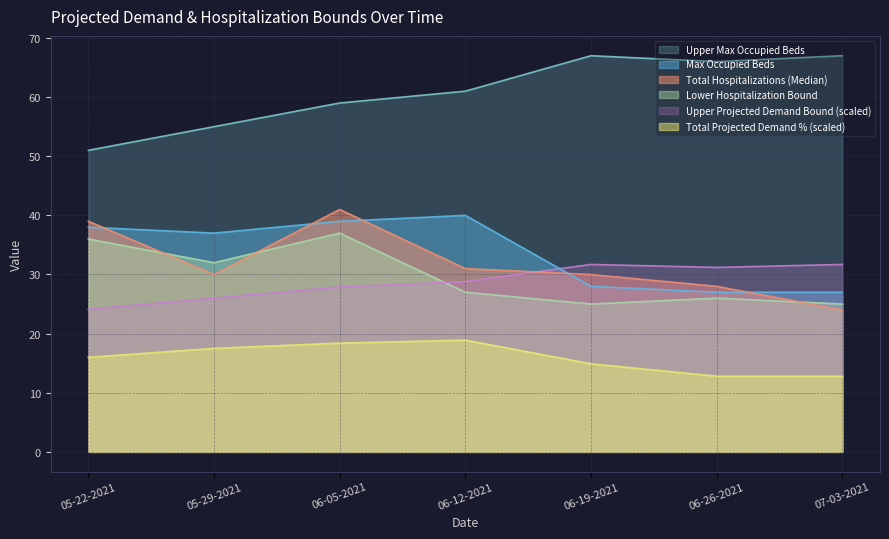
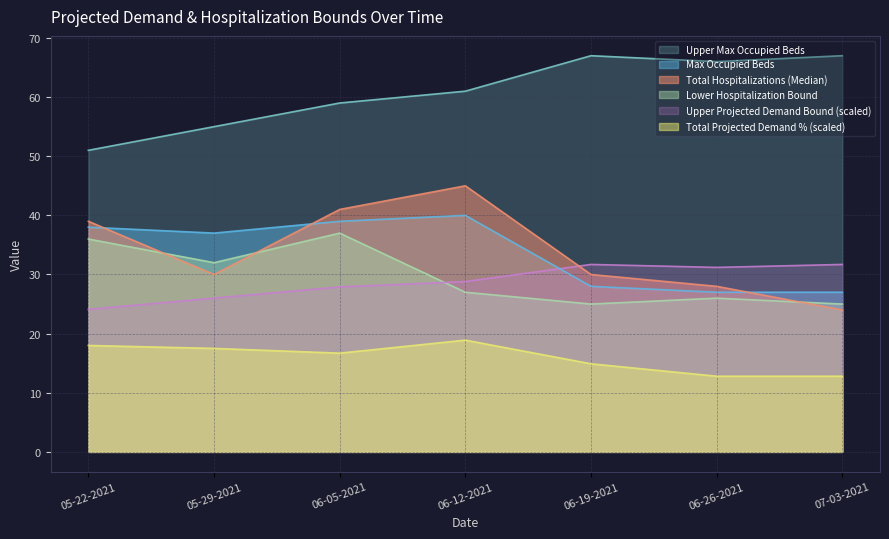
Total Projected Demand % (scaled), 05-22-2021: 16 -> 18
Total Projected Demand % (scaled), 06-05-2021: 18 -> 17
Total Hospitalizations (Median), 06-12-2021: 31 -> 45
